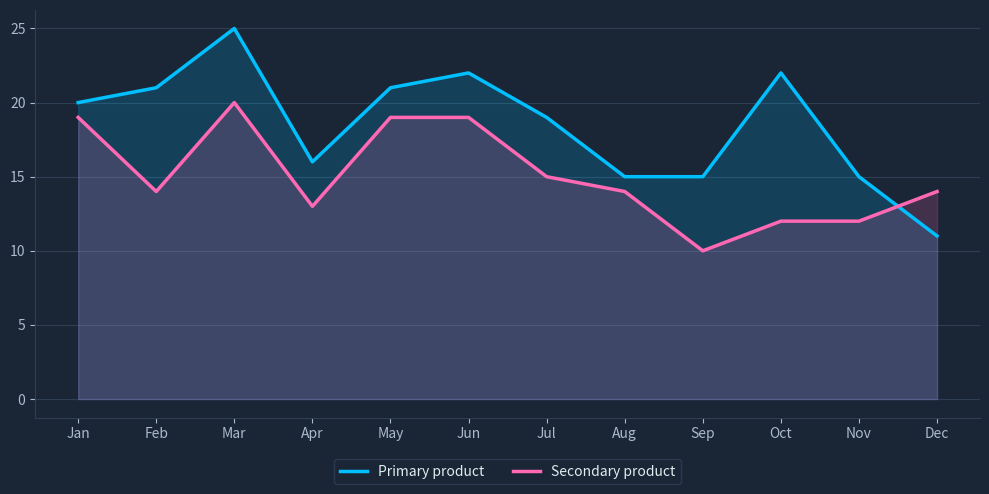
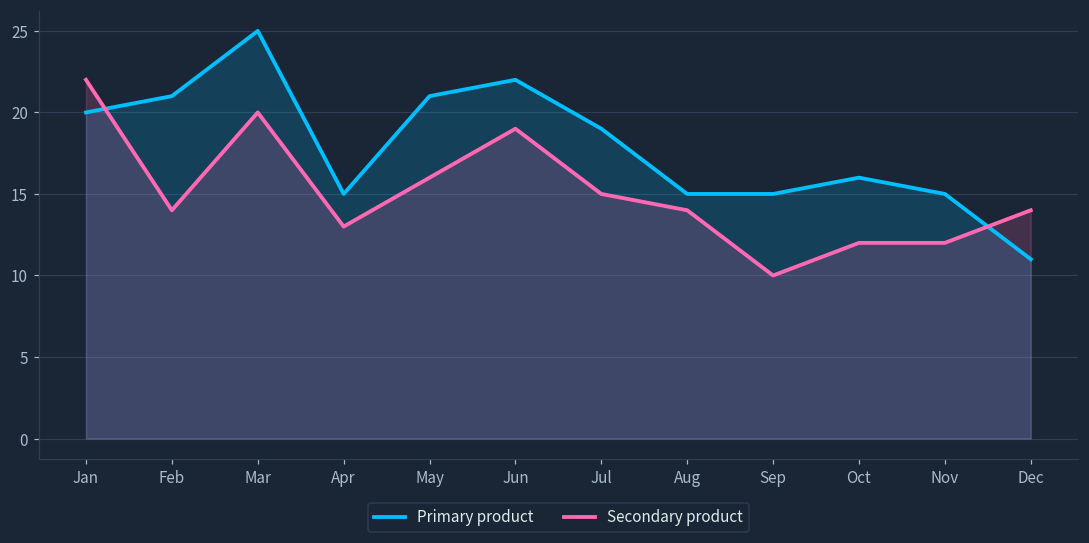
Secondary product, Jan: 19 -> 22
Primary product, Apr: 16 -> 15
Secondary product, May: 19 -> 16
Primary product, Oct: 22 -> 16
